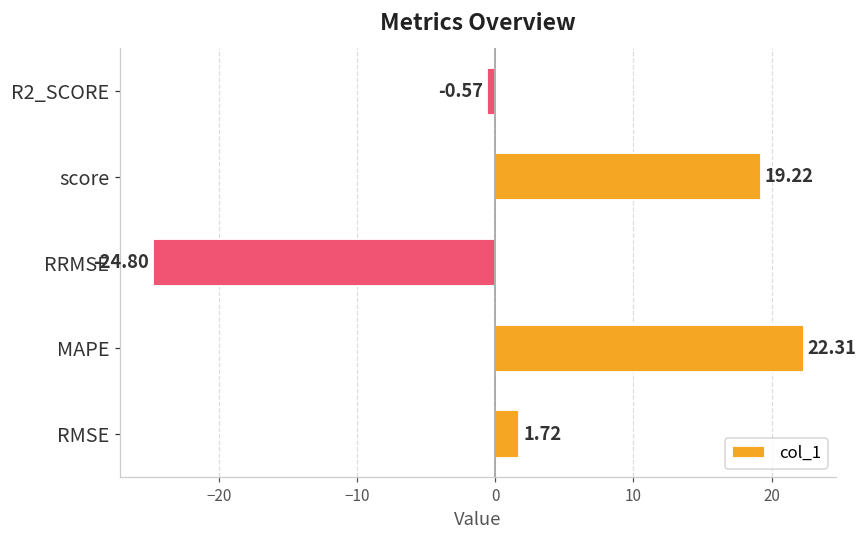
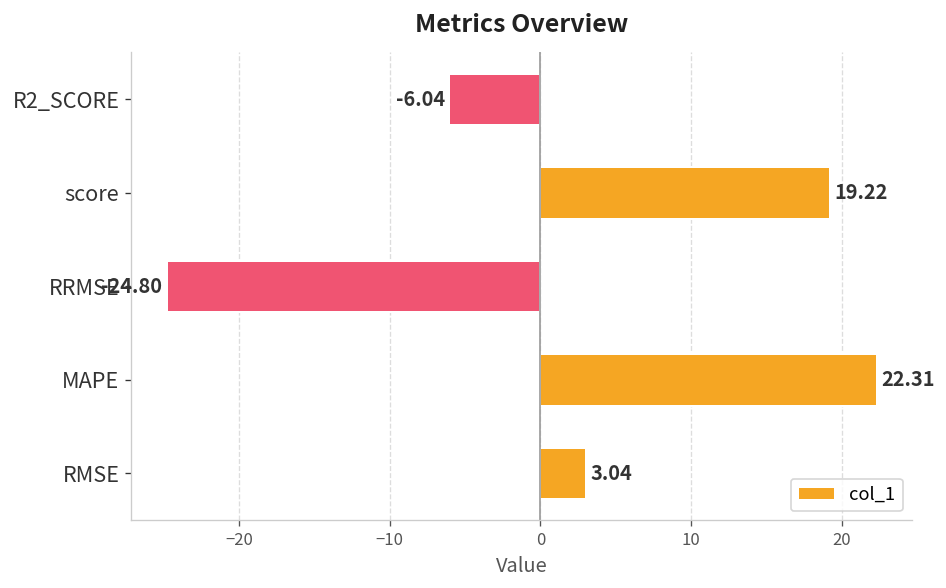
R2_SCORE: -0.57 -> -6.04
RMSE: 1.72 -> 3.04
